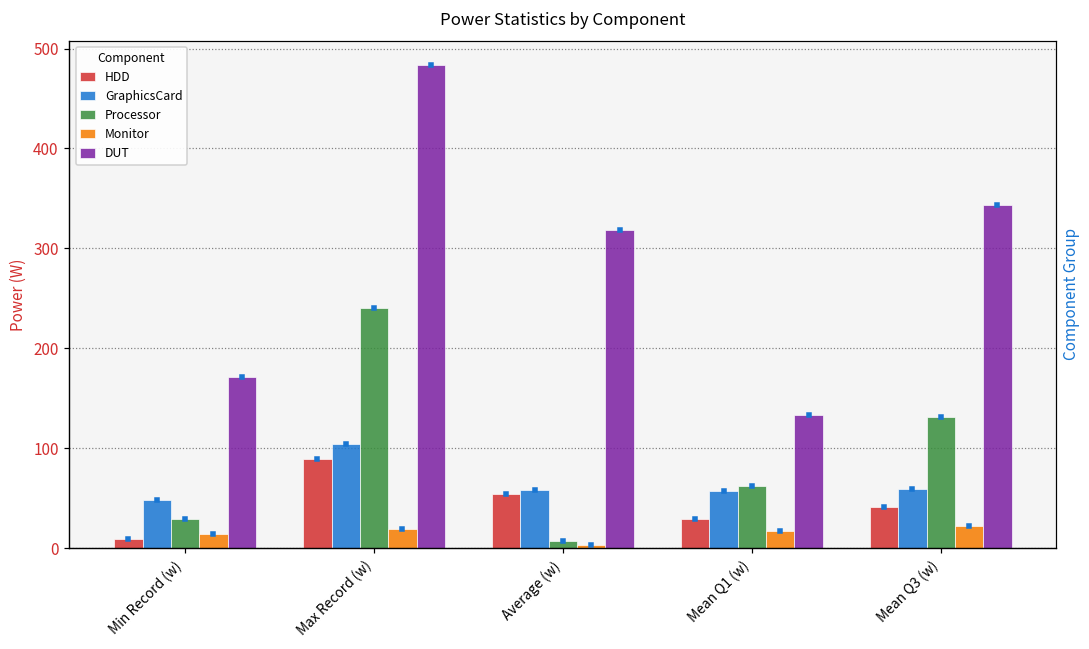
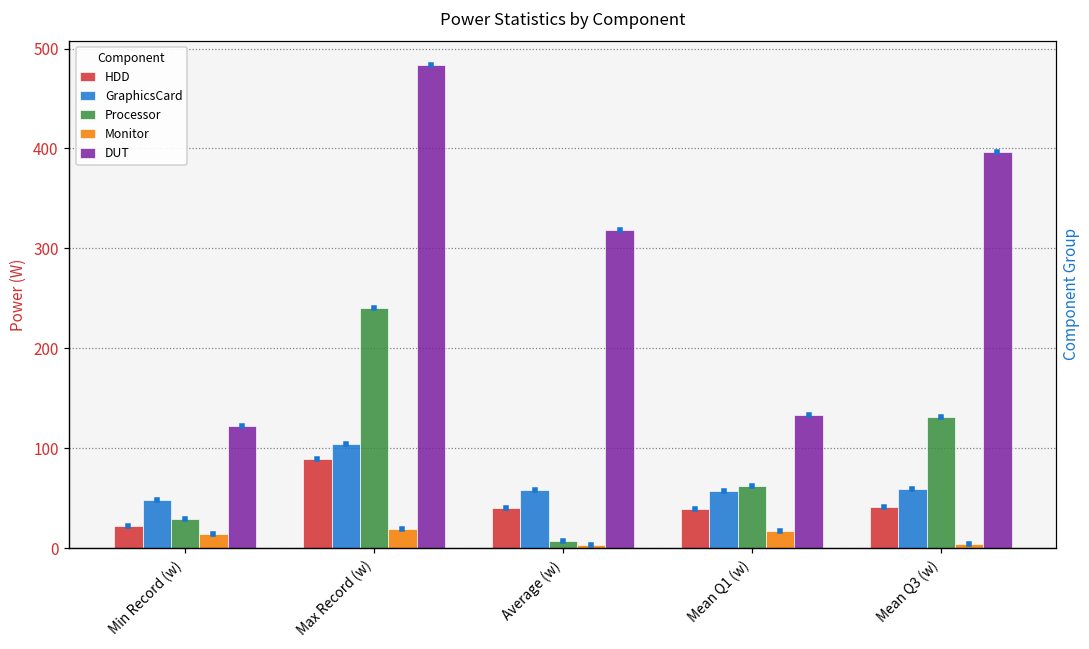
HDD, Min Record (w): 10 -> 20
DUT, Min Record (w): 170 -> 120
HDD, Average (w): 50 -> 40
HDD, Mean Q1 (w): 30 -> 40
Monitor, Mean Q3 (w): 20 -> 0
DUT, Mean Q3 (w): 340 -> 400
